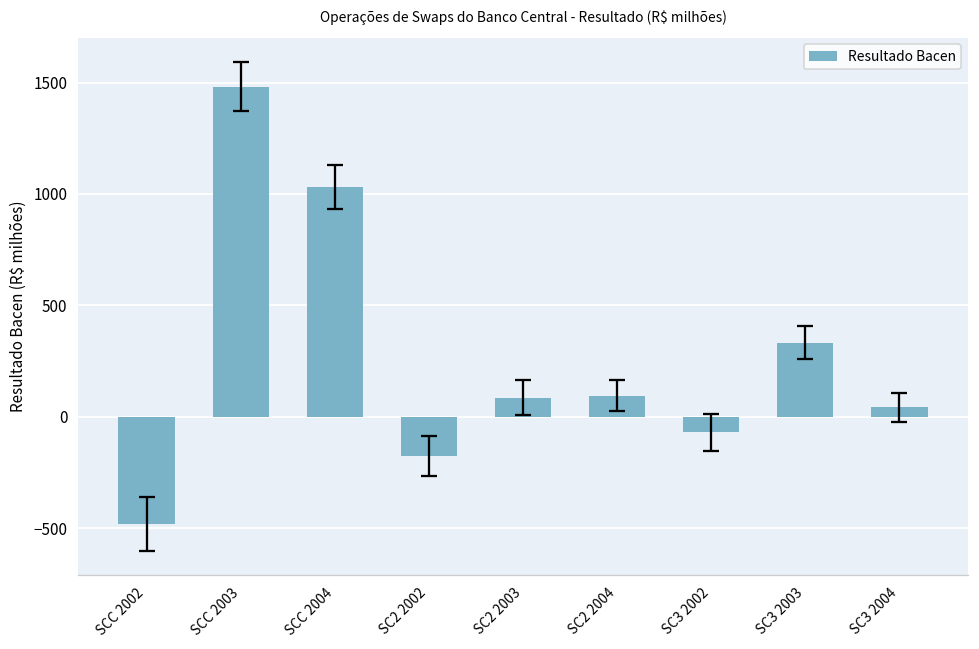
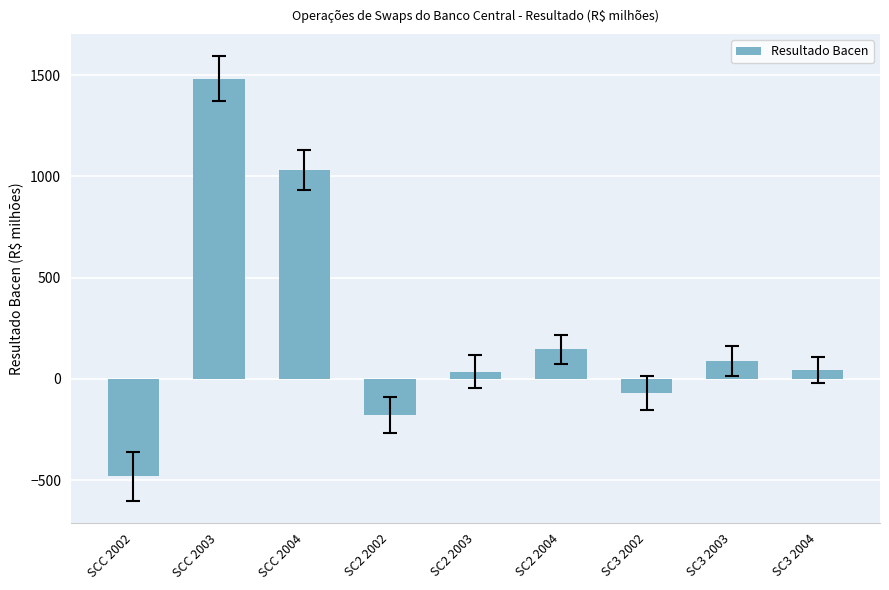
Resultado Bacen, SC2 2003: 90 -> 40
Resultado Bacen, SC2 2004: 90 -> 140
Resultado Bacen, SC3 2003: 330 -> 90
